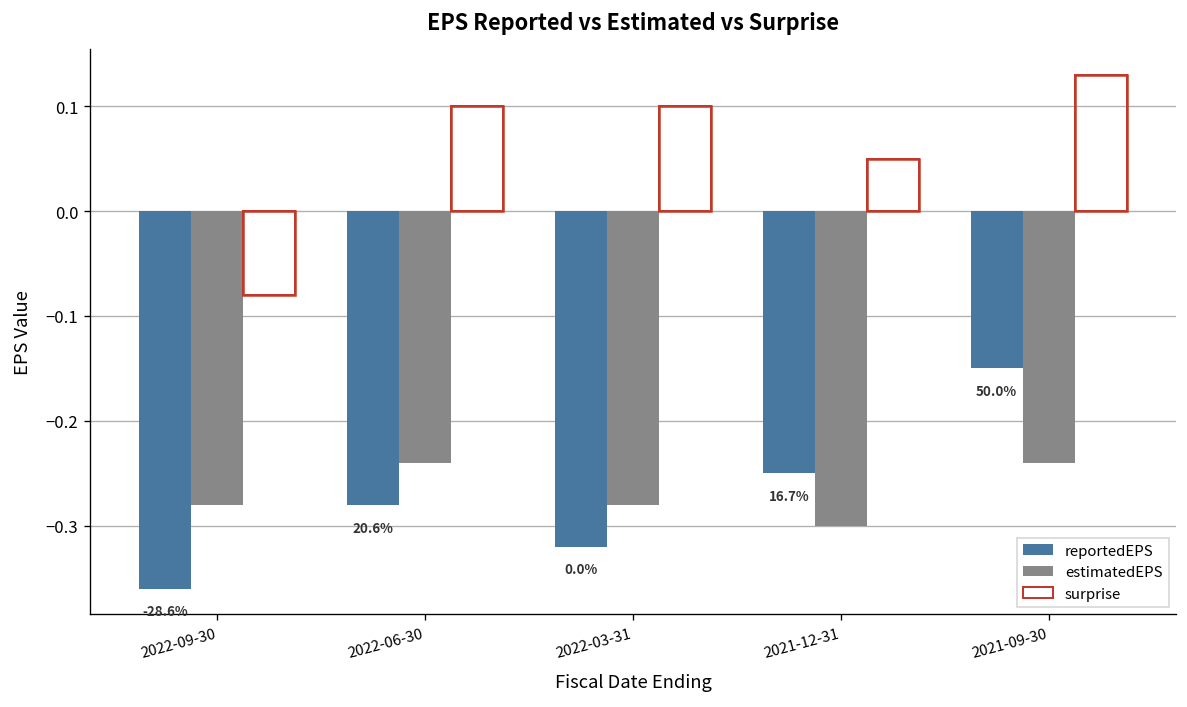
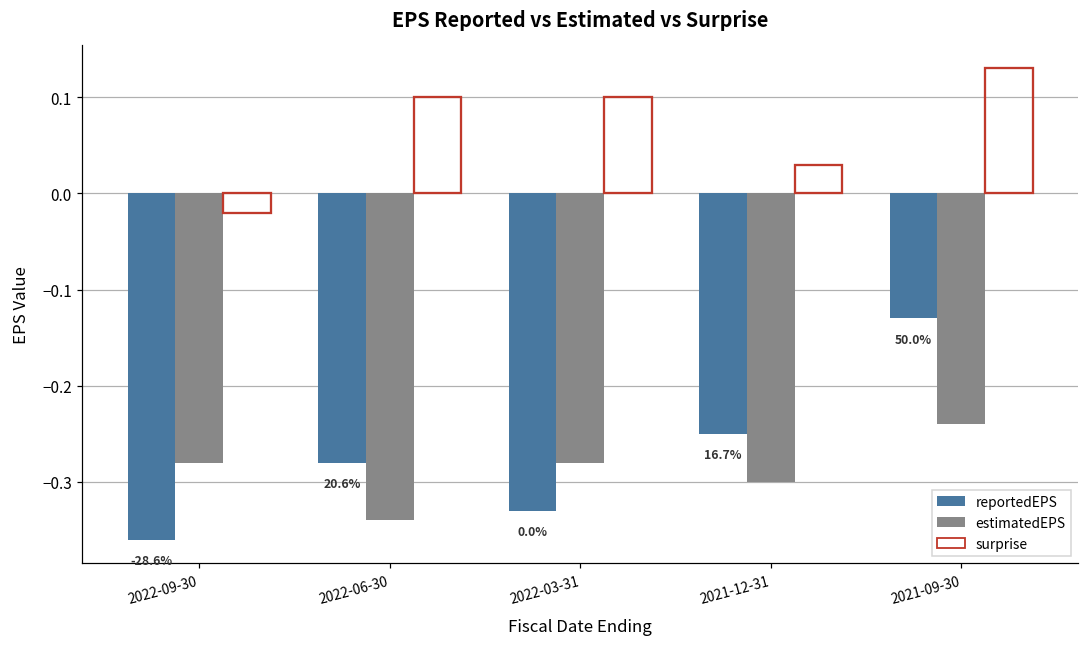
surprise, 2022-09-30: -0.08 -> -0.02
estimatedEPS, 2022-06-30: -0.24 -> -0.34
reportedEPS, 2022-03-31: -0.32 -> -0.33
surprise, 2021-12-31: 0.05 -> 0.03
reportedEPS, 2021-09-30: -0.15 -> -0.13
